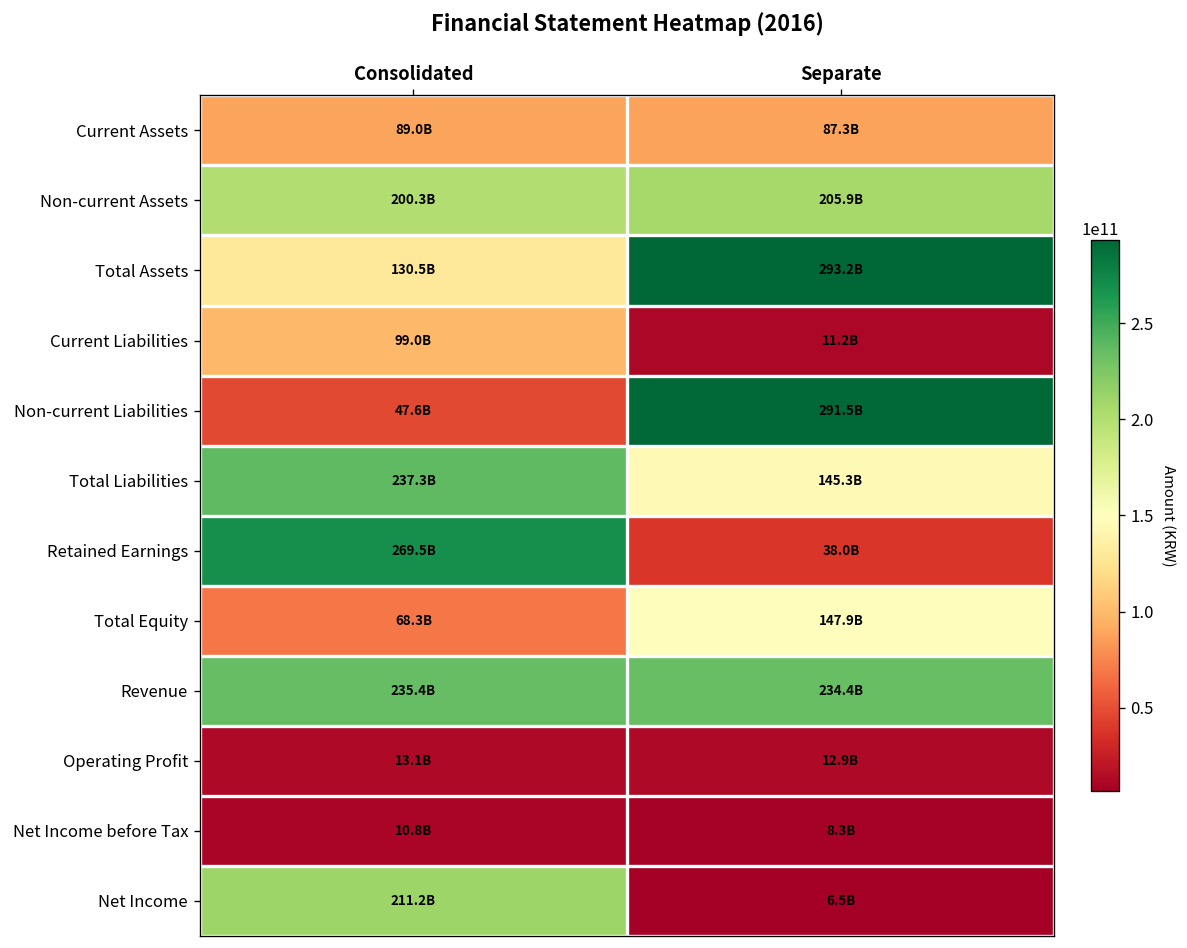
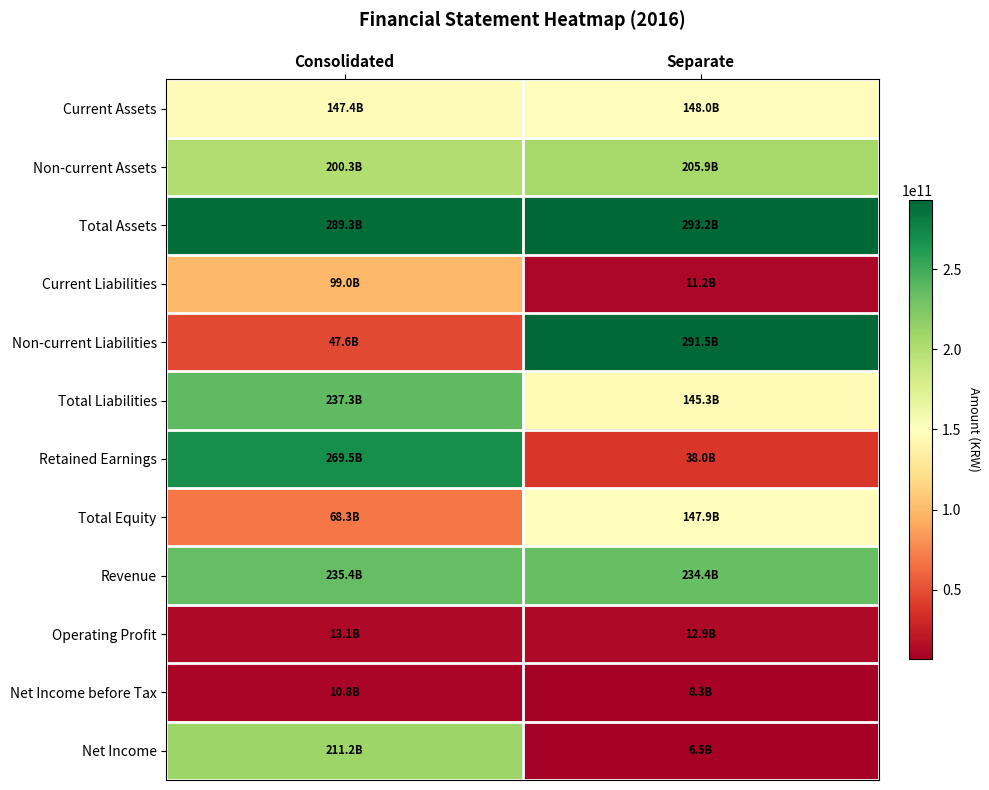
Current Assets, Consolidated: 89.0B -> 147.4B
Current Assets, Separate: 87.3B -> 148.0B
Total Assets, Consolidated: 130.5B -> 289.3B
